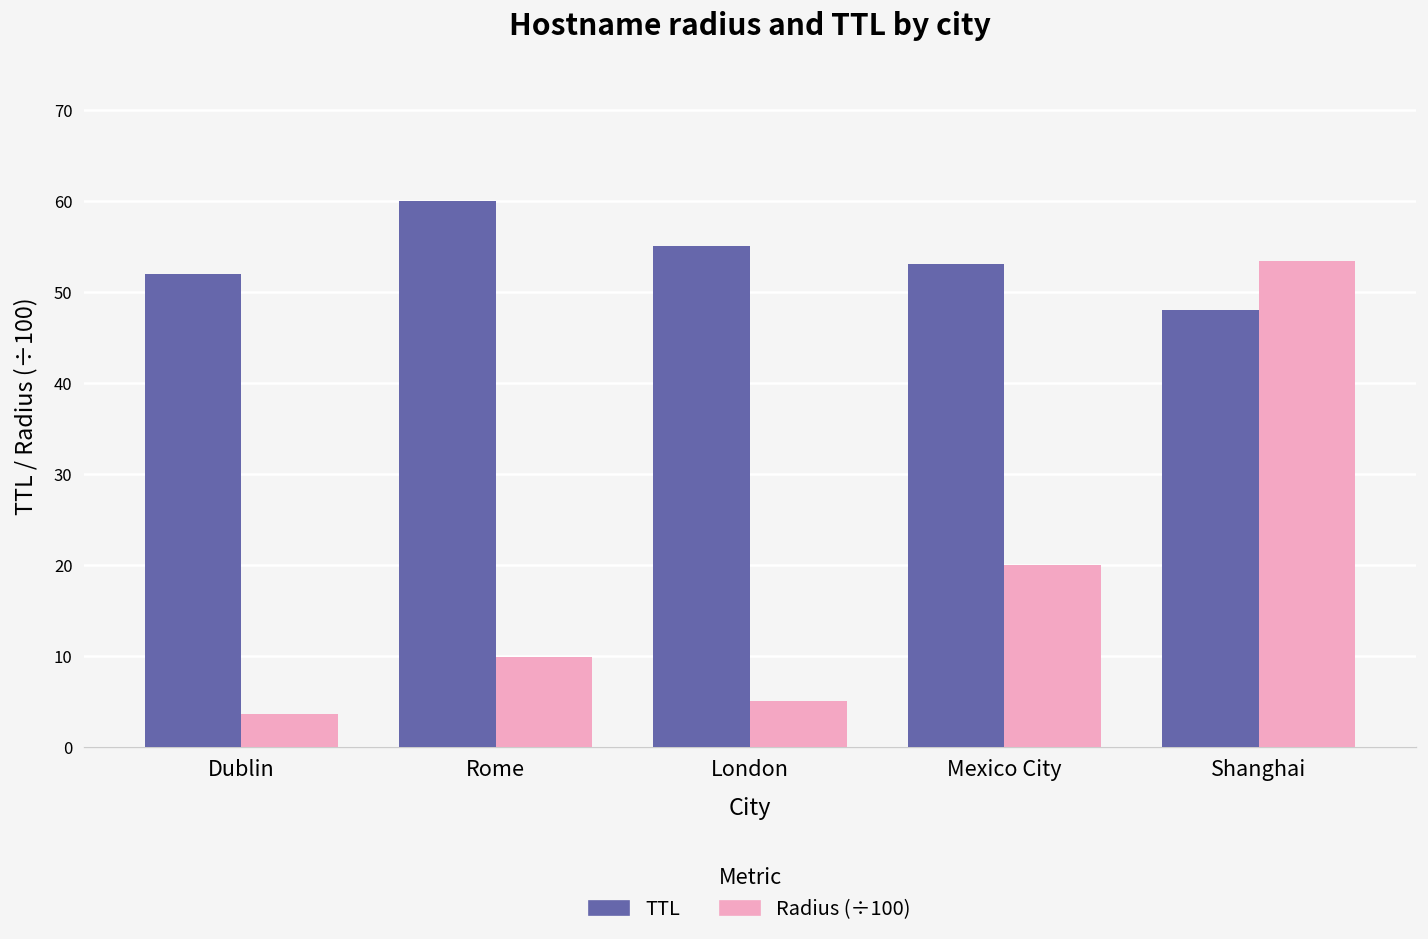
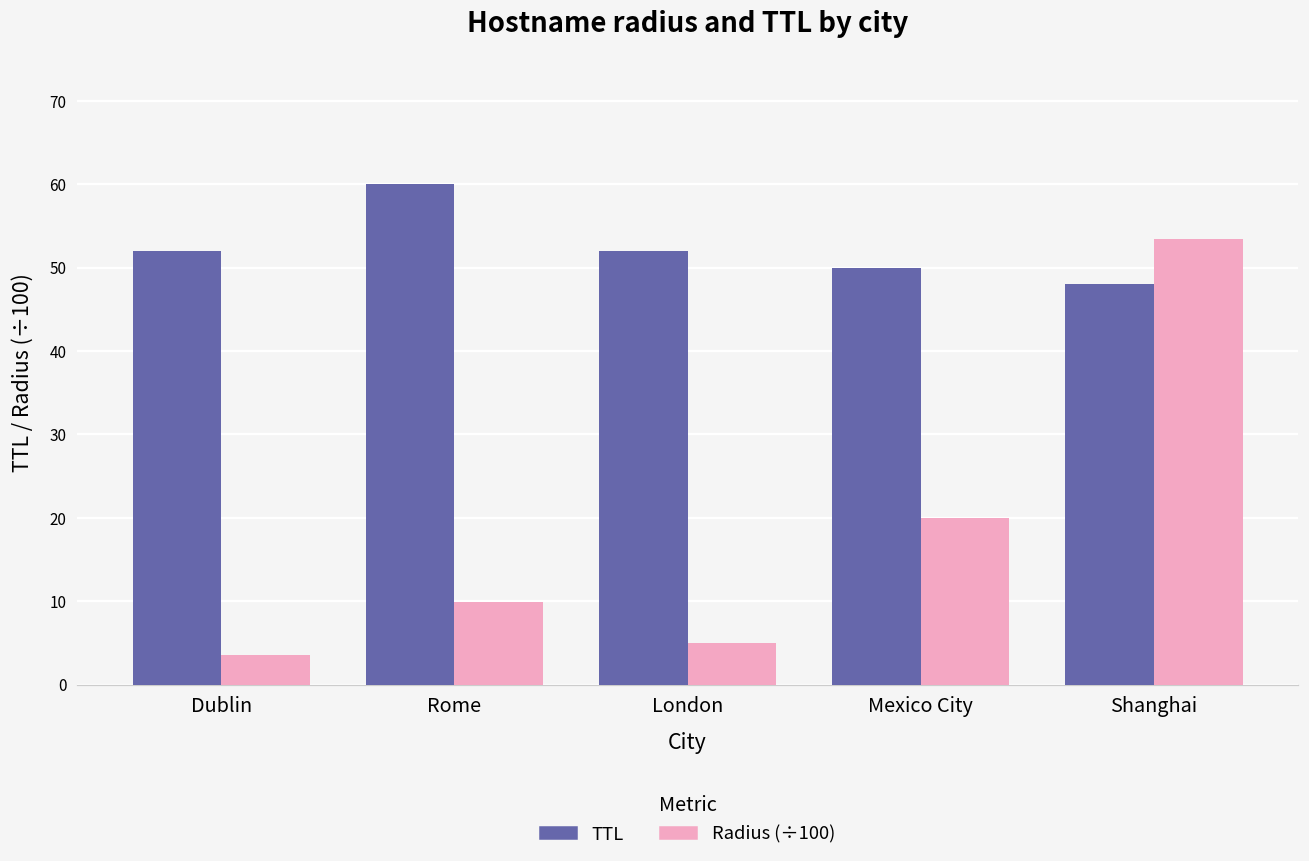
TTL, London: 55 -> 52
TTL, Mexico City: 53 -> 50
